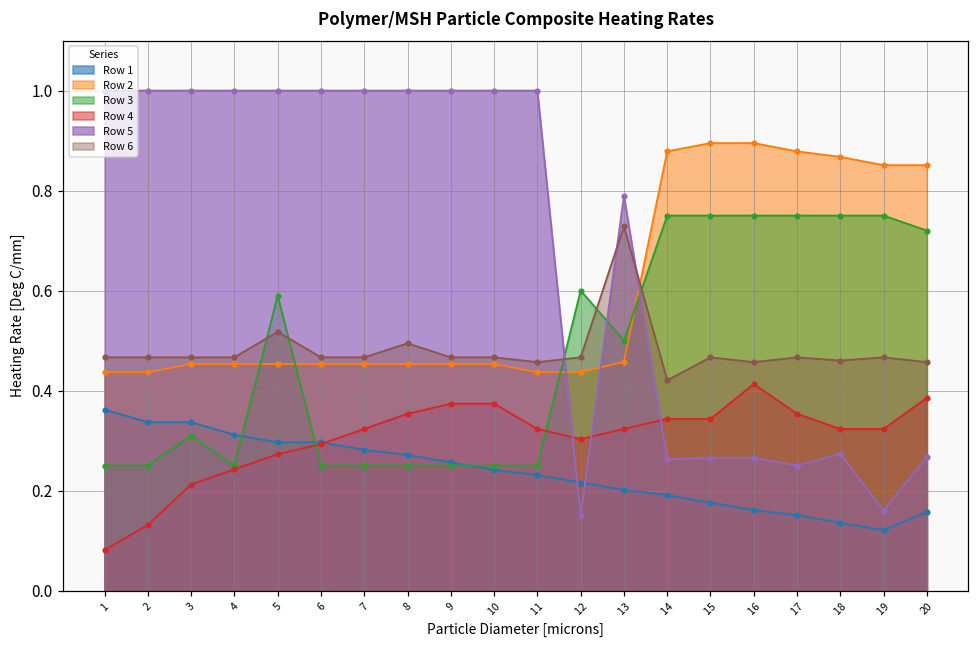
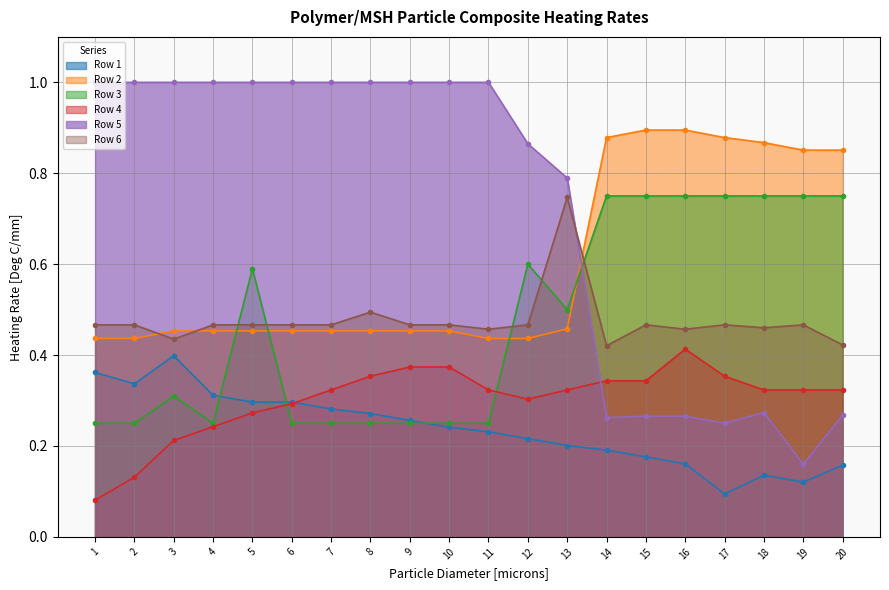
Row 1, 3: 0.34 -> 0.40
Row 6, 3: 0.47 -> 0.44
Row 6, 5: 0.52 -> 0.47
Row 5, 12: 0.15 -> 0.86
Row 6, 13: 0.73 -> 0.75
Row 1, 17: 0.15 -> 0.09
Row 3, 20: 0.72 -> 0.75
Row 4, 20: 0.39 -> 0.32
Row 6, 20: 0.46 -> 0.42
